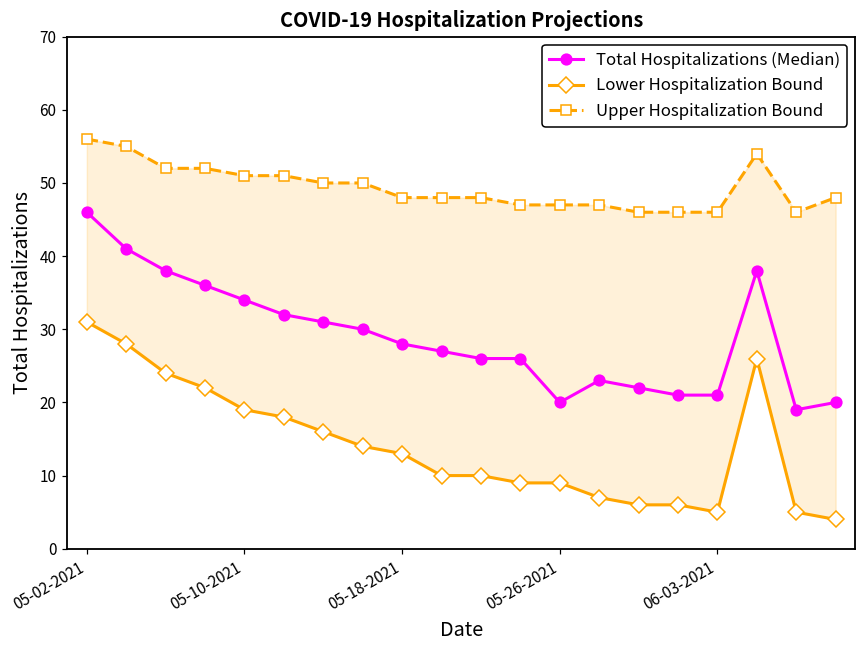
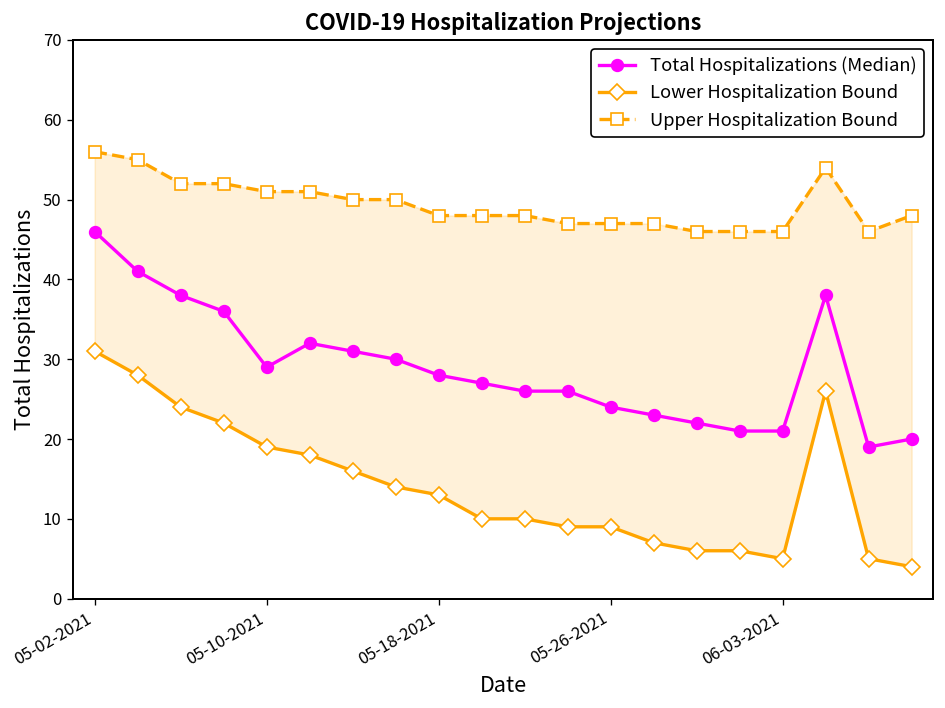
Total Hospitalizations (Median), 05-10-2021: 34 -> 29
Total Hospitalizations (Median), 05-26-2021: 20 -> 24
